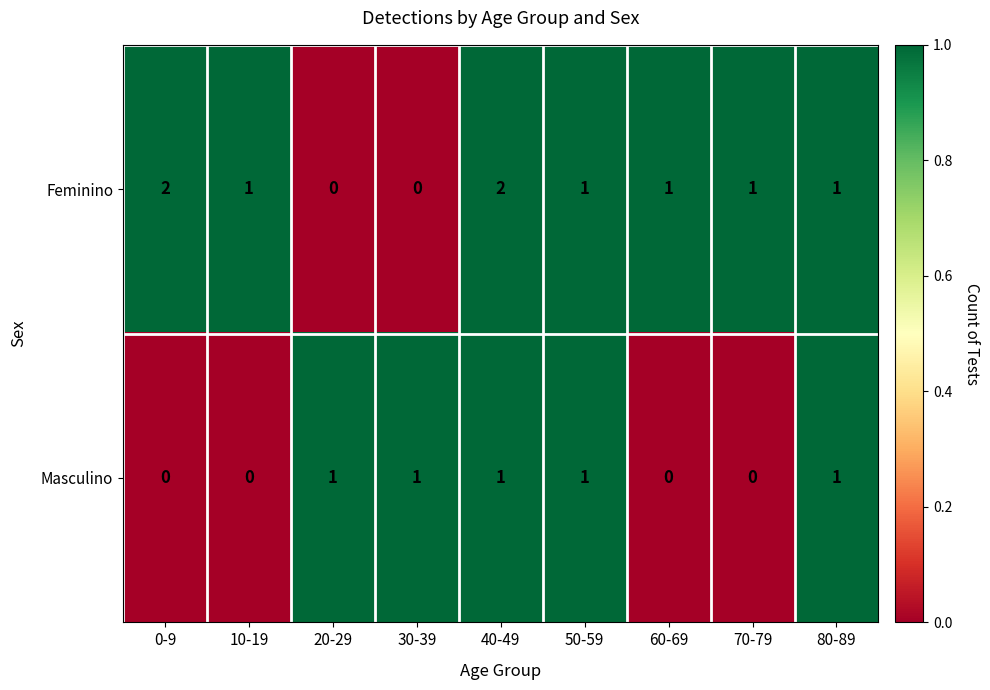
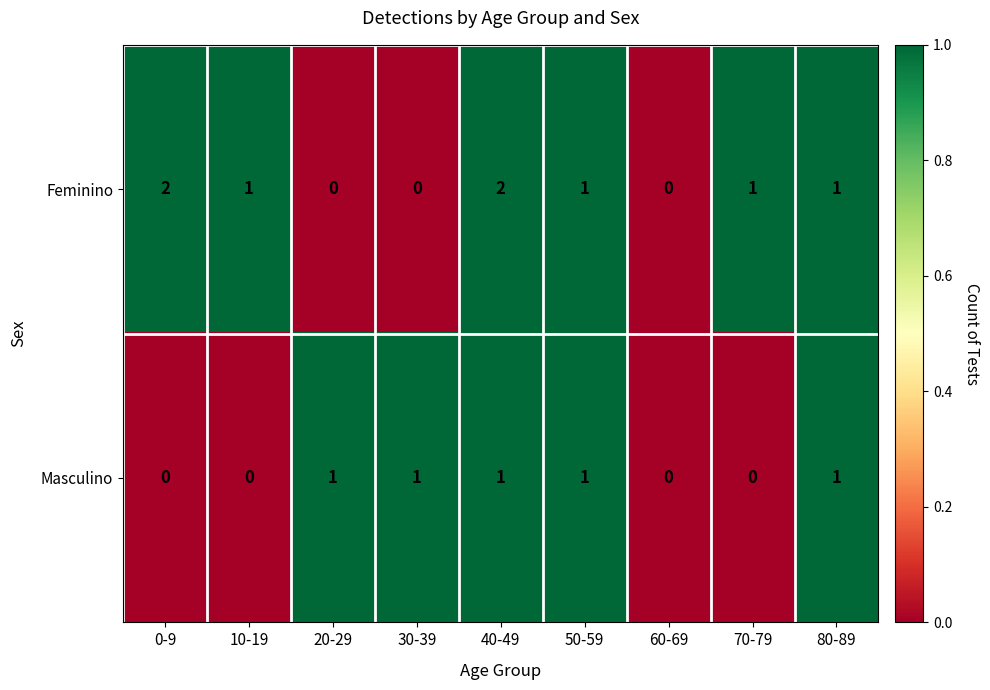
Feminino, 60-69: 1 -> 0
